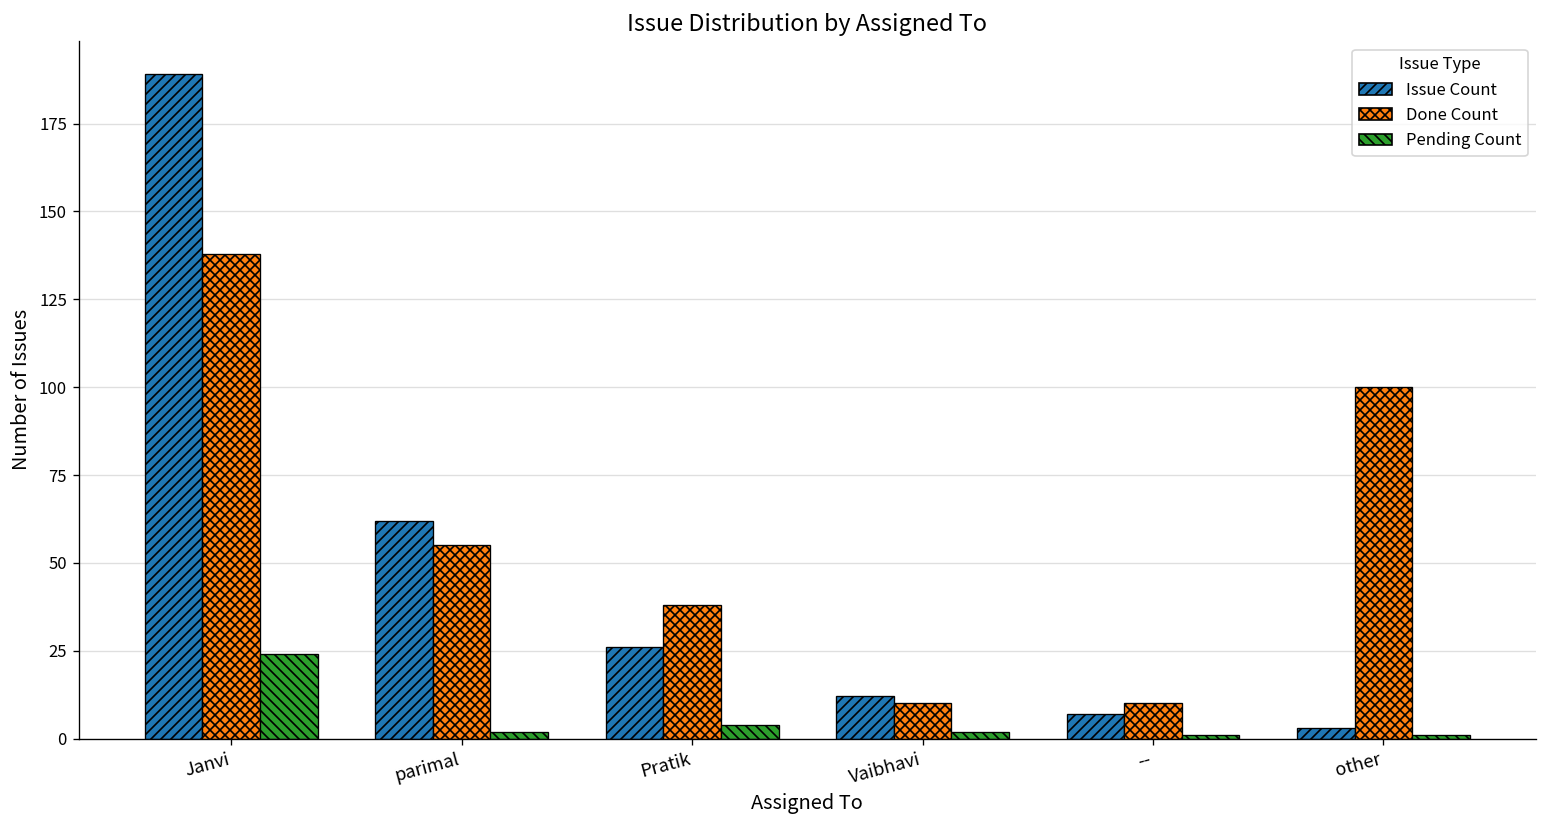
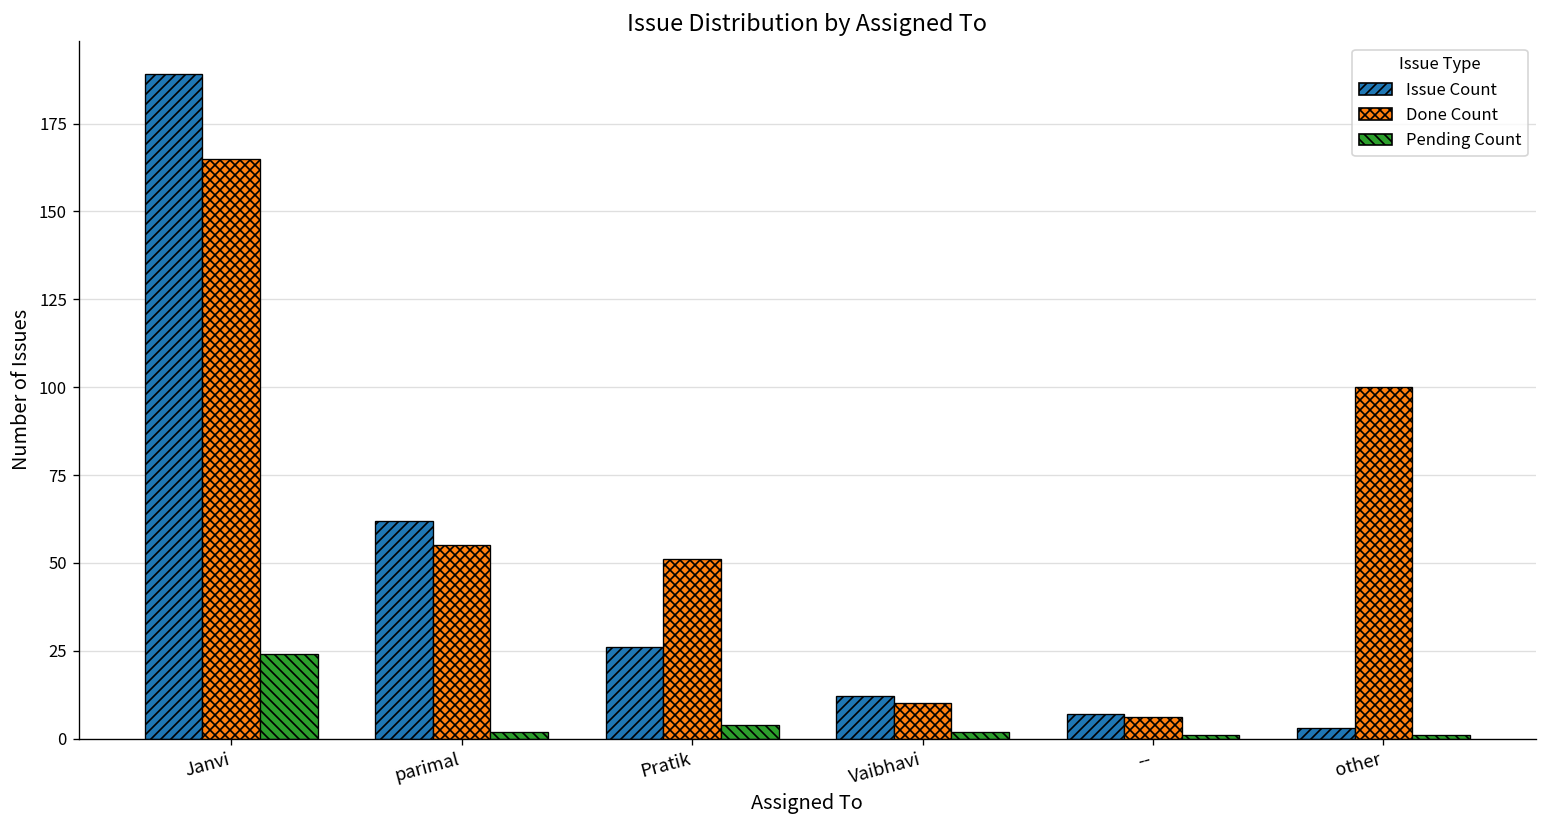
Done Count, Janvi: 138 -> 165
Done Count, Pratik: 38 -> 51
Done Count, --: 10 -> 6
